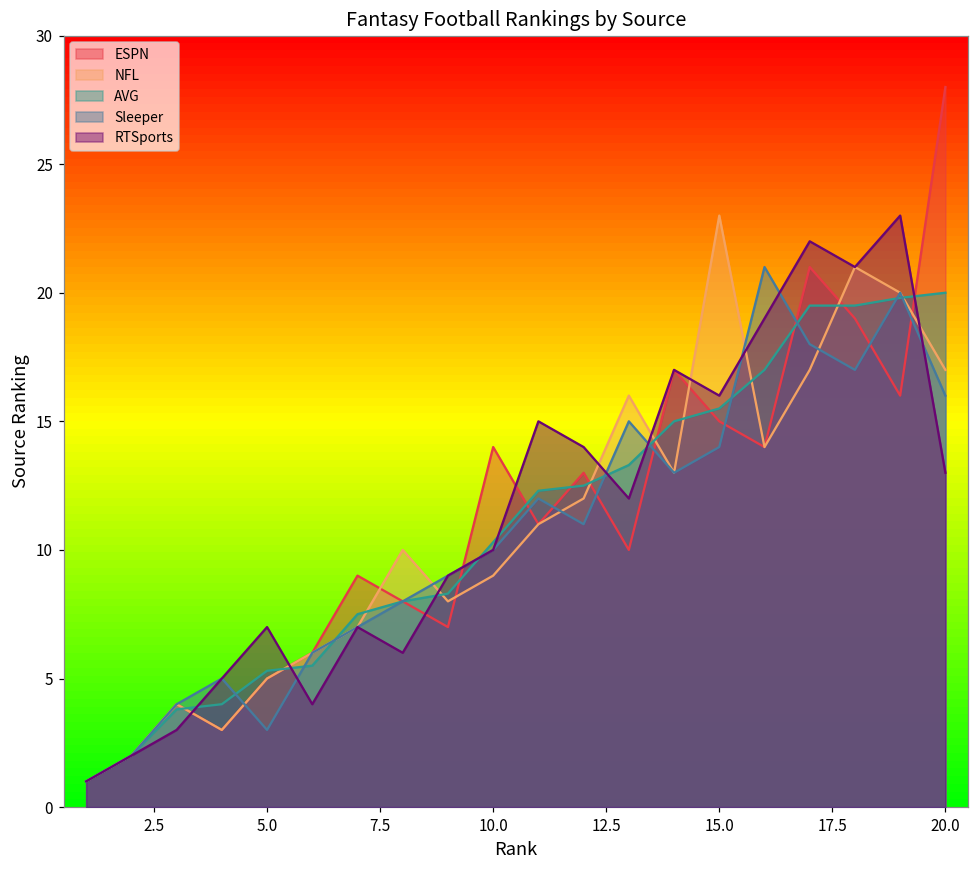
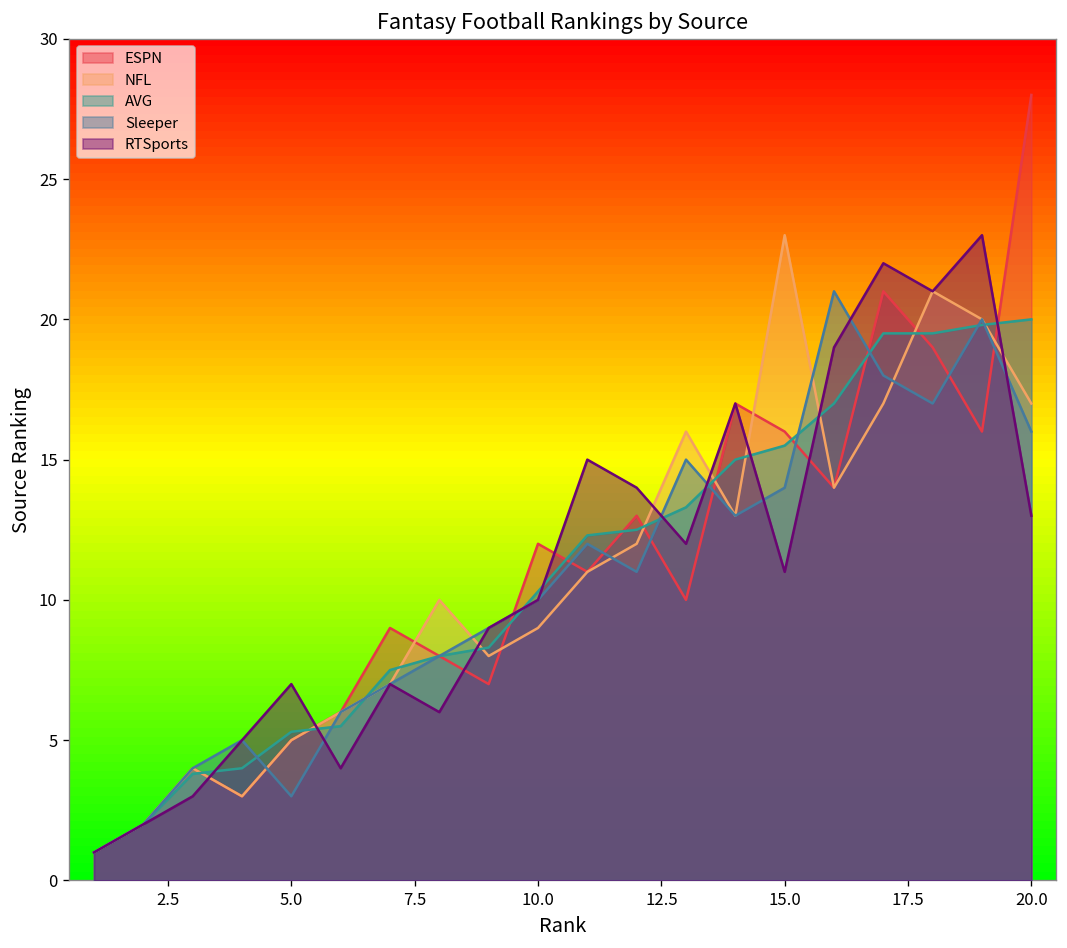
ESPN, 10.0: 14 -> 12
ESPN, 15.0: 15 -> 16
RTSports, 15.0: 16 -> 11
